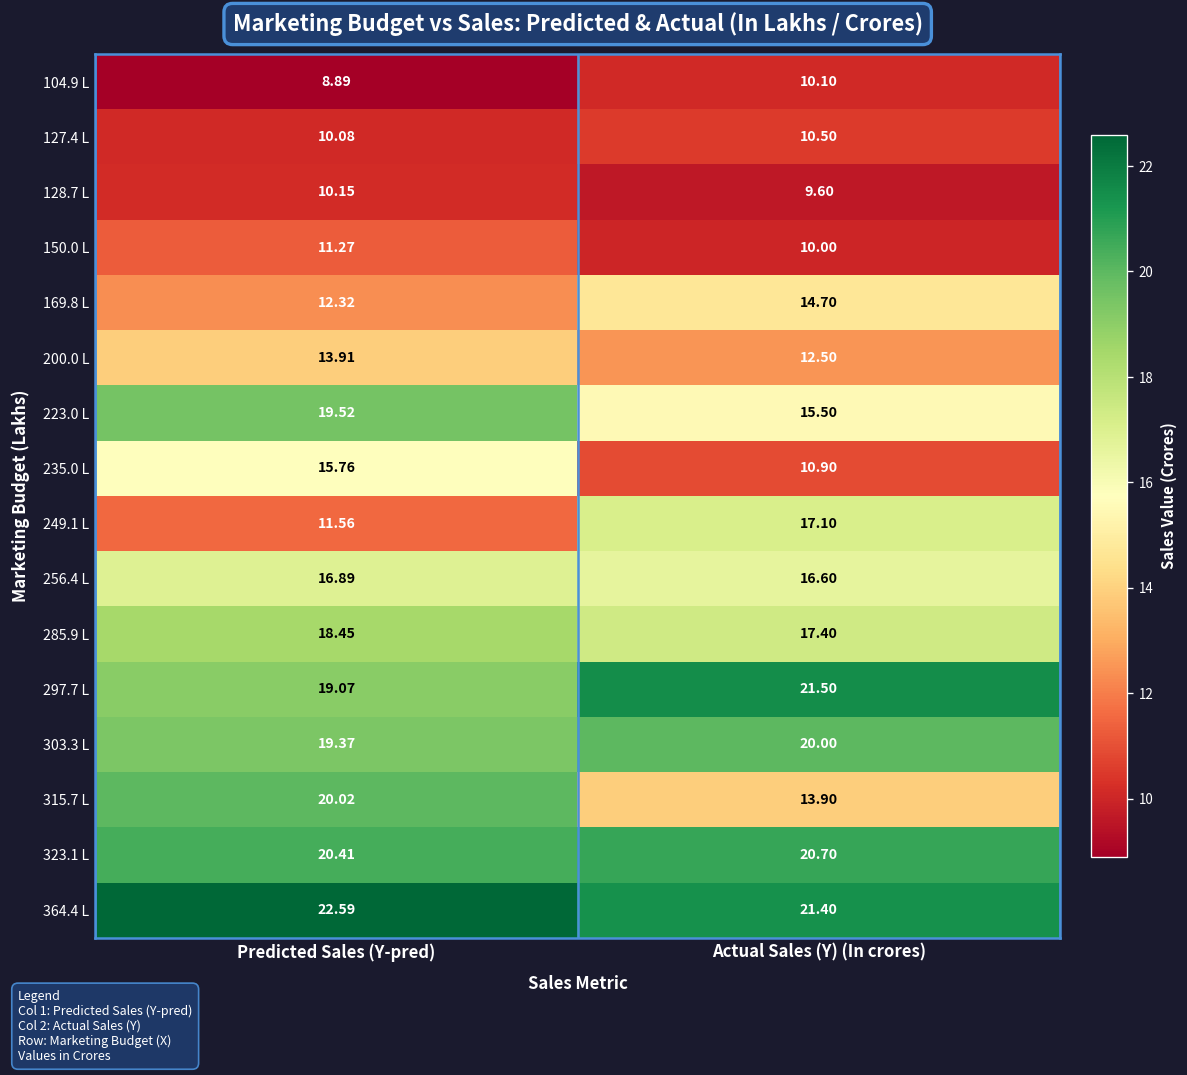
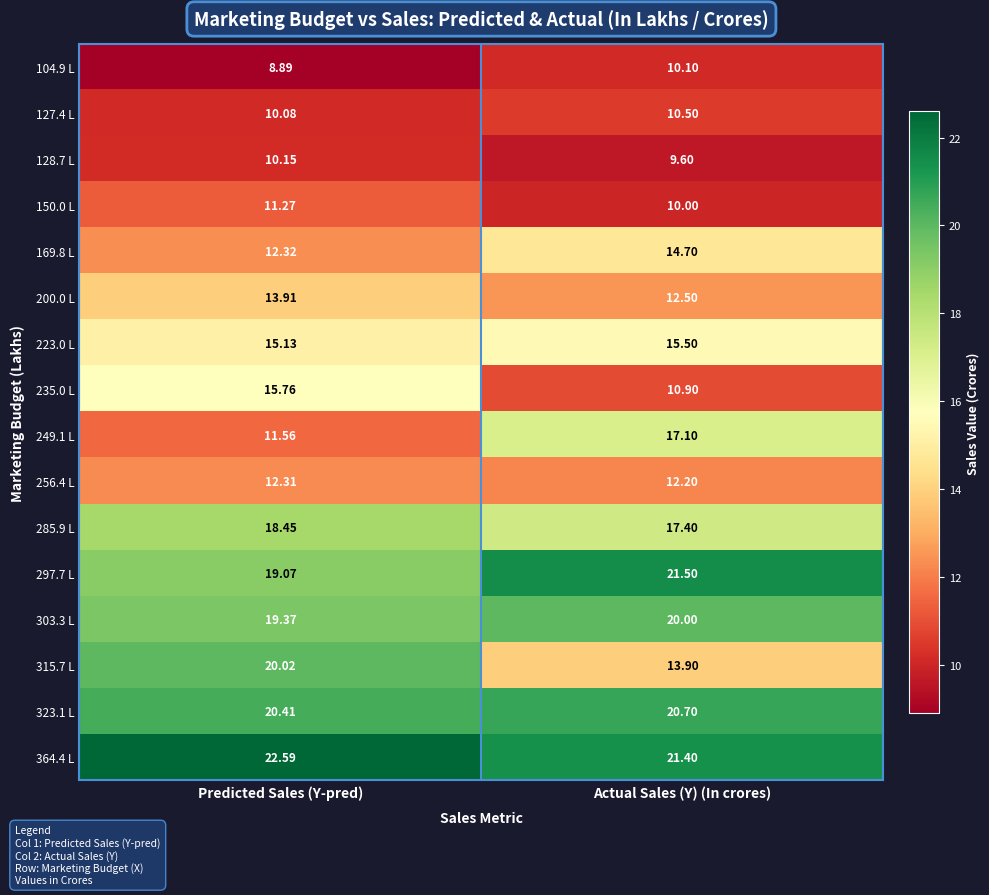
223.0 L, Predicted Sales (Y-pred): 19.52 -> 15.13
256.4 L, Predicted Sales (Y-pred): 16.89 -> 12.31
256.4 L, Actual Sales (Y) (In crores): 16.60 -> 12.20
